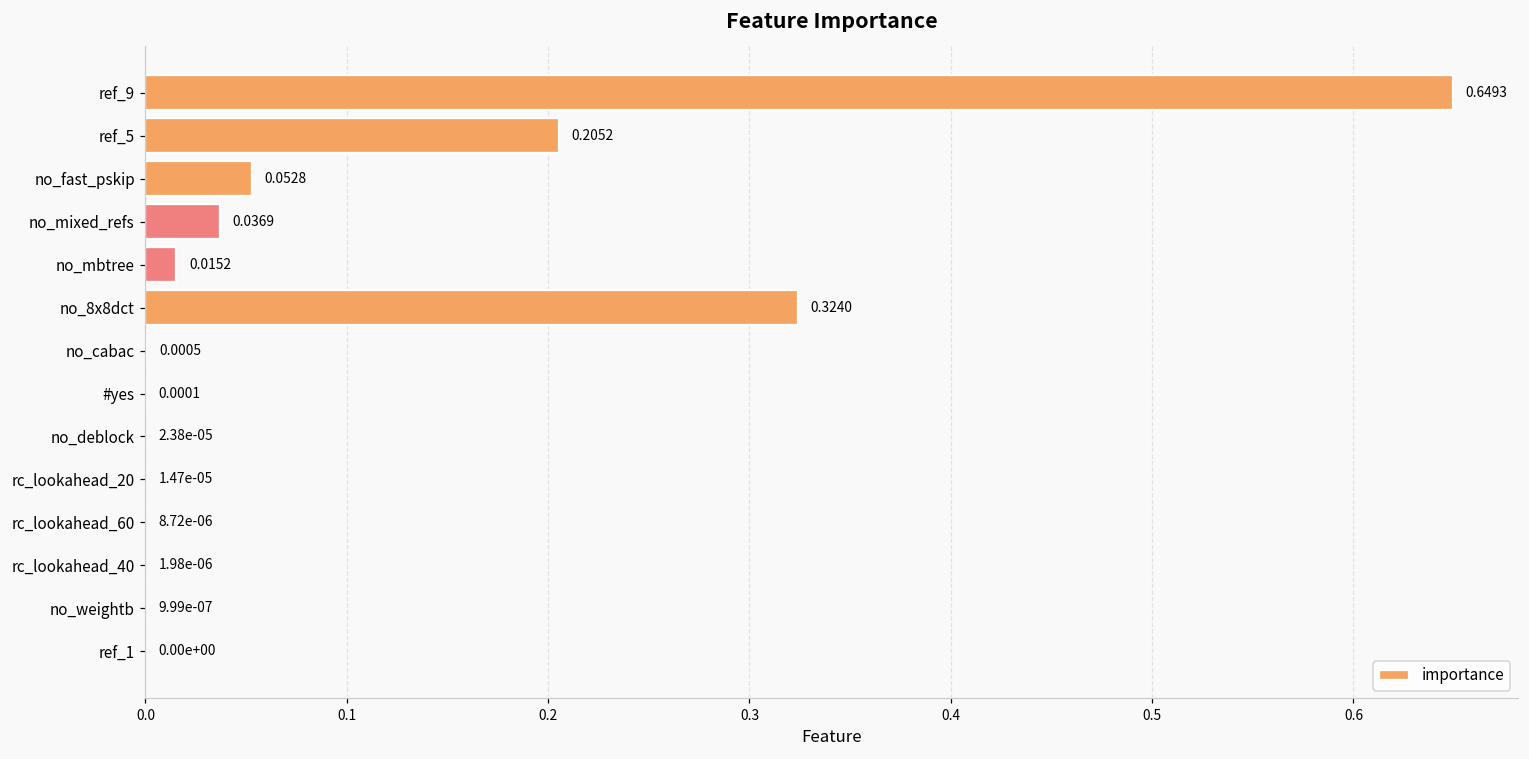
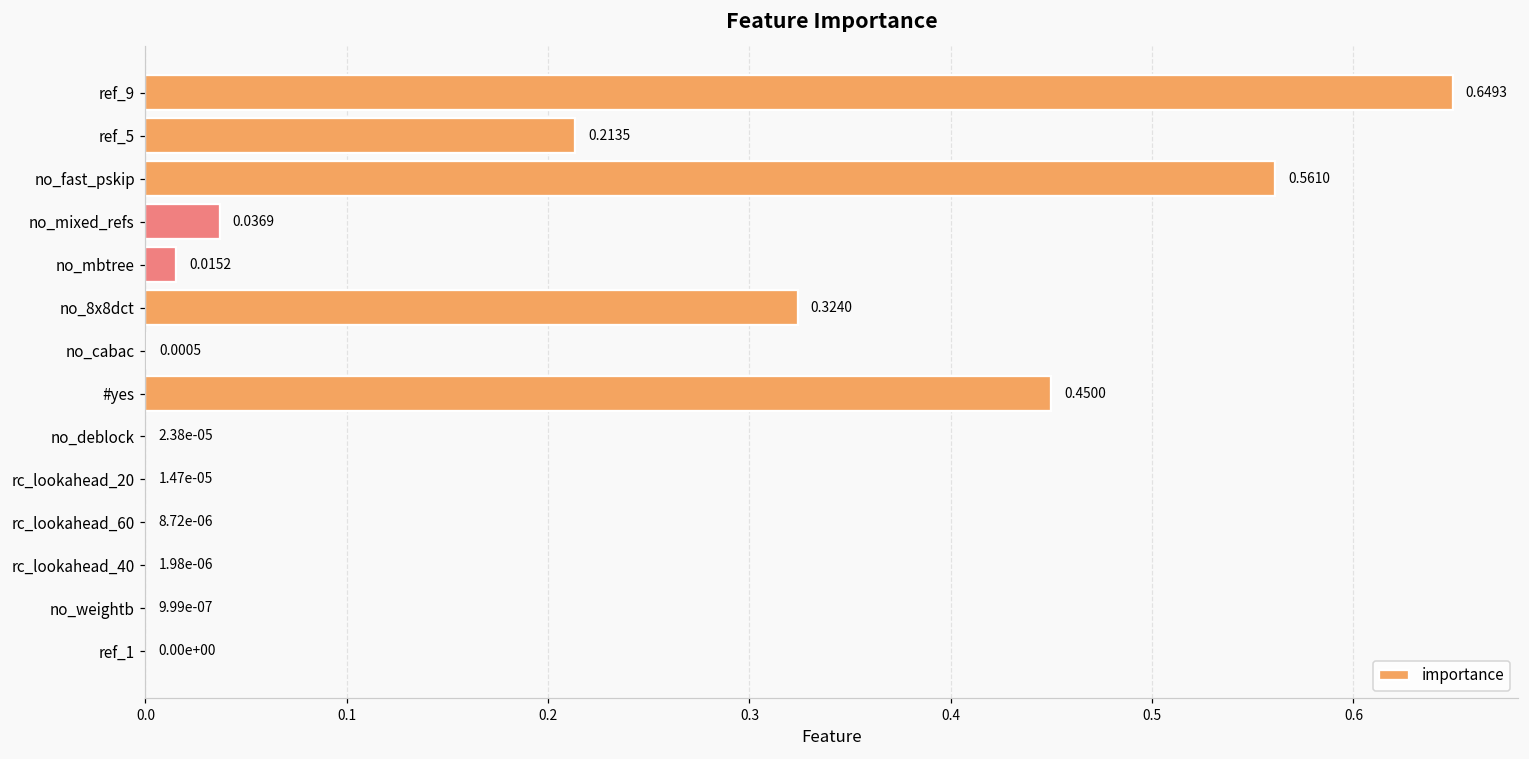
ref_5: 0.2052 -> 0.2135
no_fast_pskip: 0.0528 -> 0.5610
#yes: 0.0001 -> 0.4500
